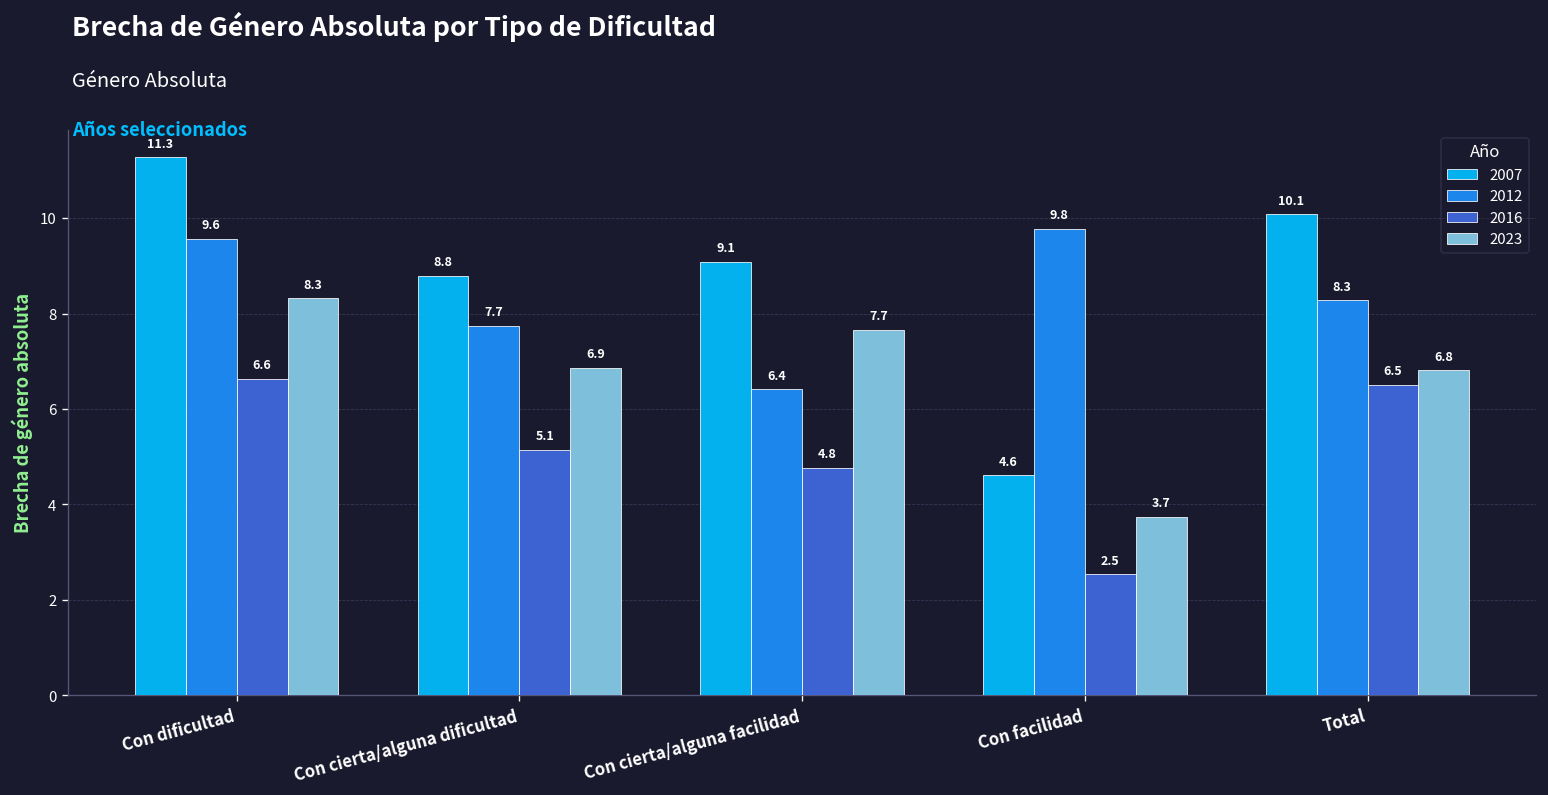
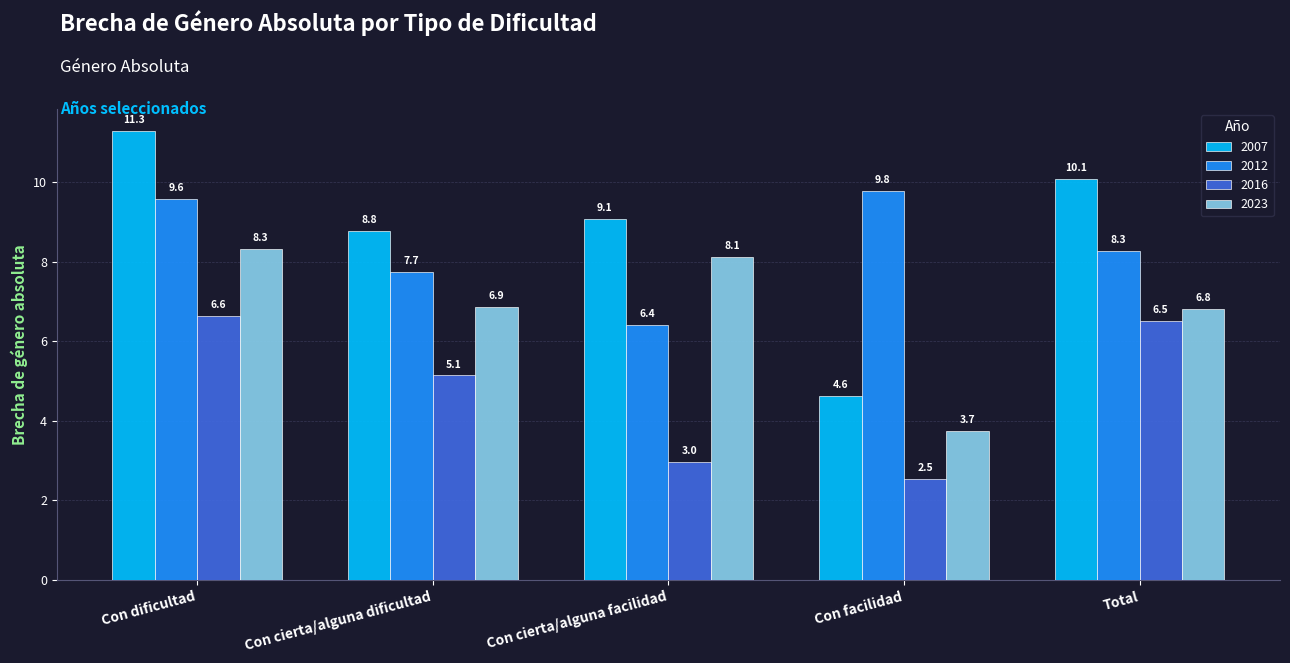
2016, Con cierta/alguna facilidad: 4.8 -> 3.0
2023, Con cierta/alguna facilidad: 7.7 -> 8.1
